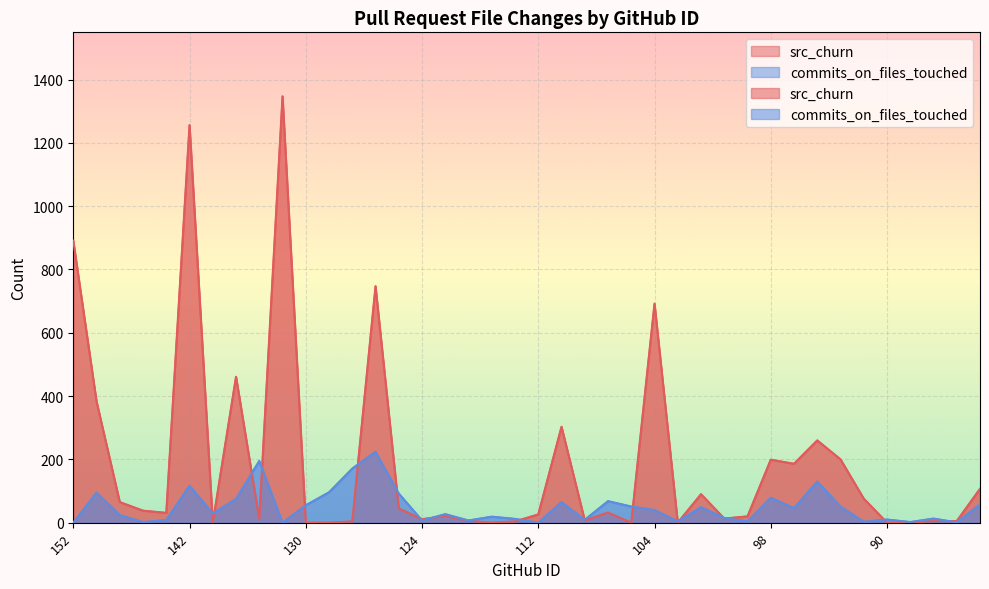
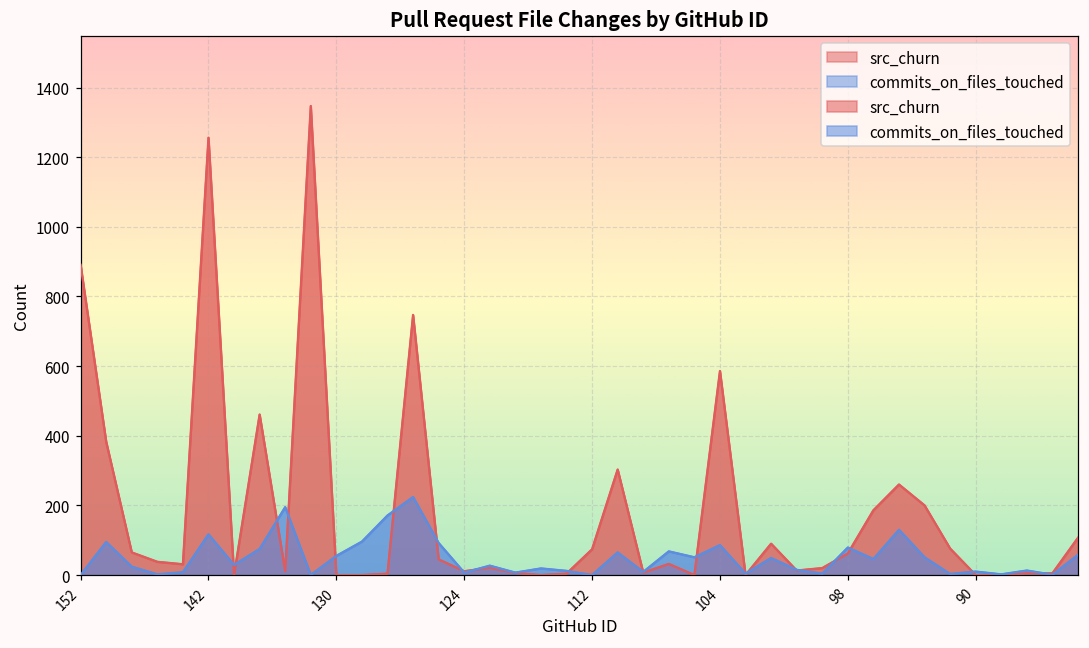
src_churn, 112: 30 -> 70
src_churn, 104: 690 -> 590
commits_on_files_touched, 104: 40 -> 90
src_churn, 98: 200 -> 60
